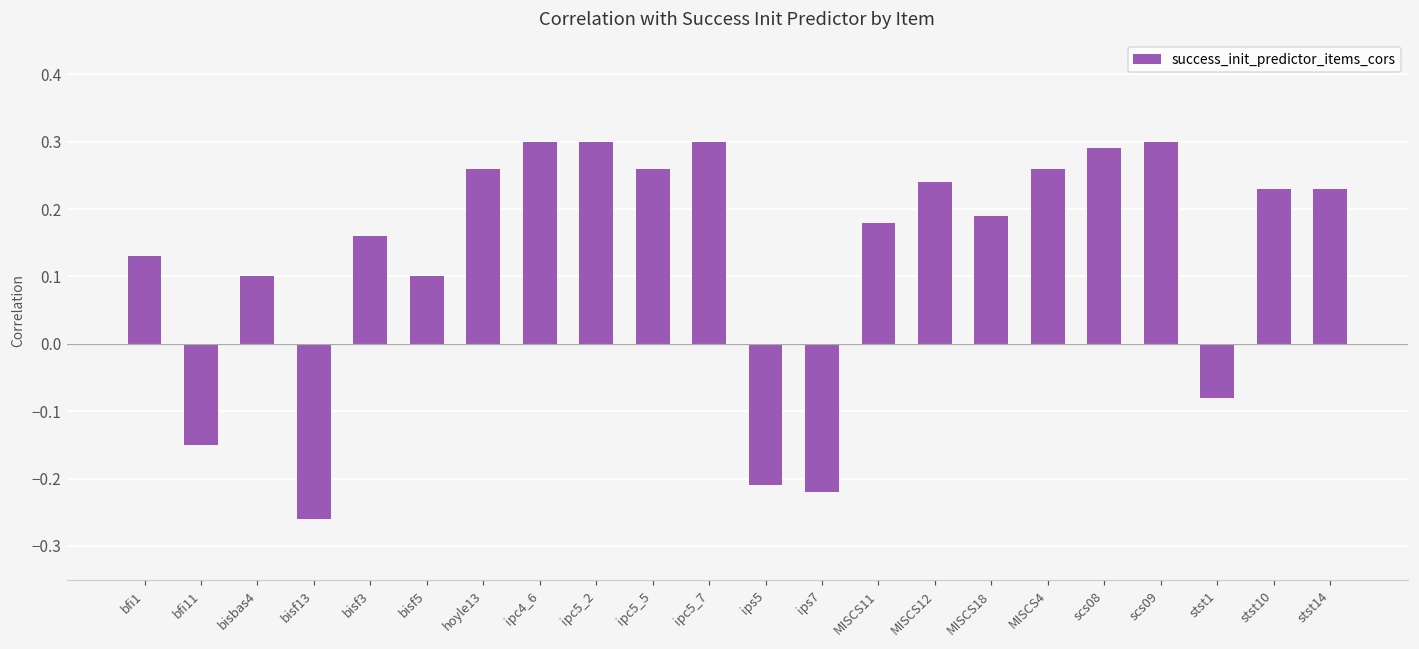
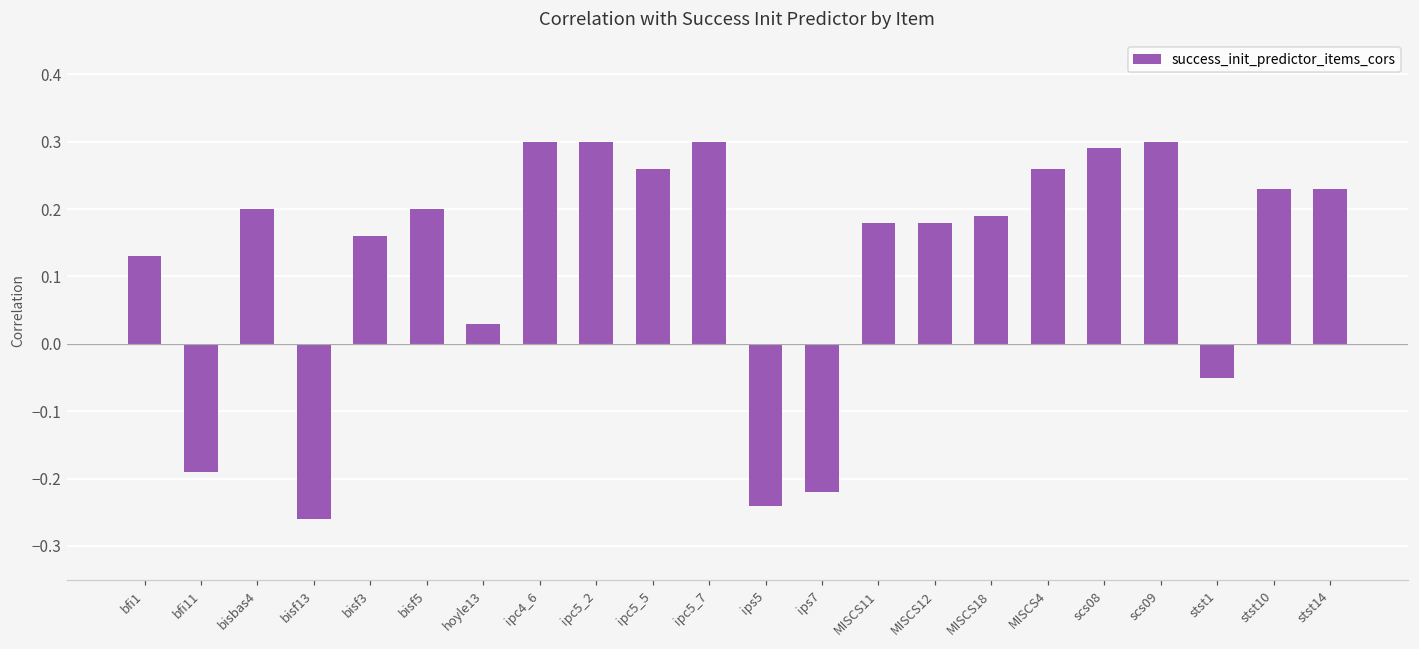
bfi11: -0.15 -> -0.19
bisbas4: 0.1 -> 0.2
bisf5: 0.1 -> 0.2
hoyle13: 0.26 -> 0.03
ips5: -0.21 -> -0.24
MISCS12: 0.24 -> 0.18
stst1: -0.08 -> -0.05
